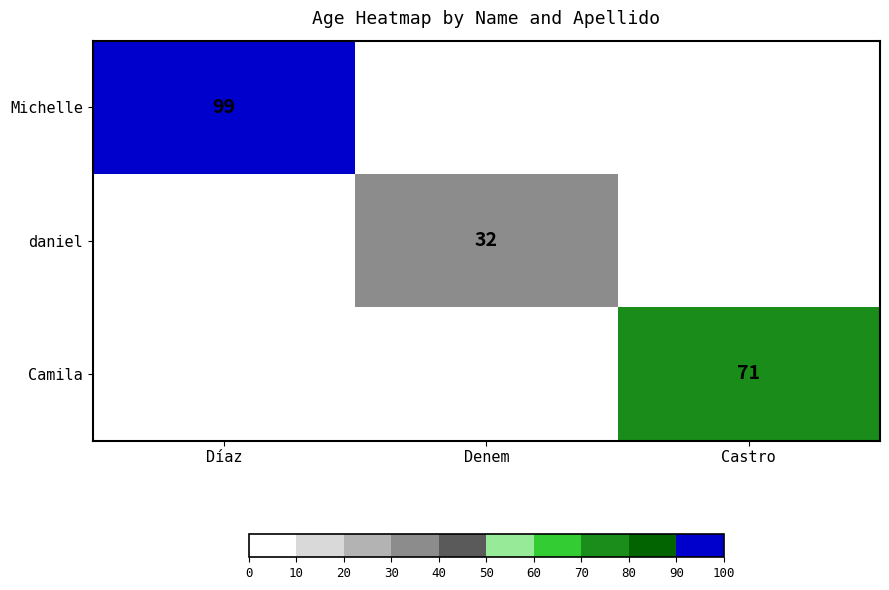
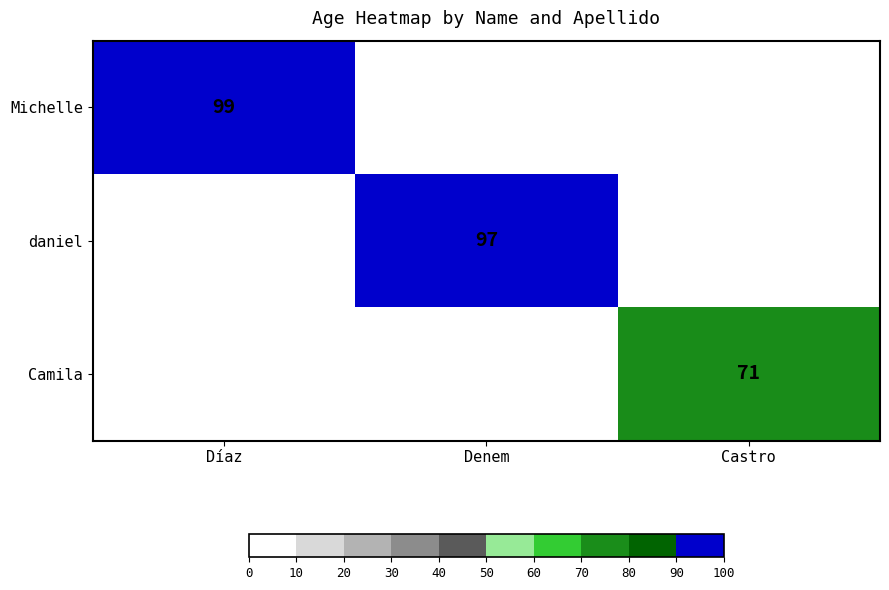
daniel, Denem: 32 -> 97
